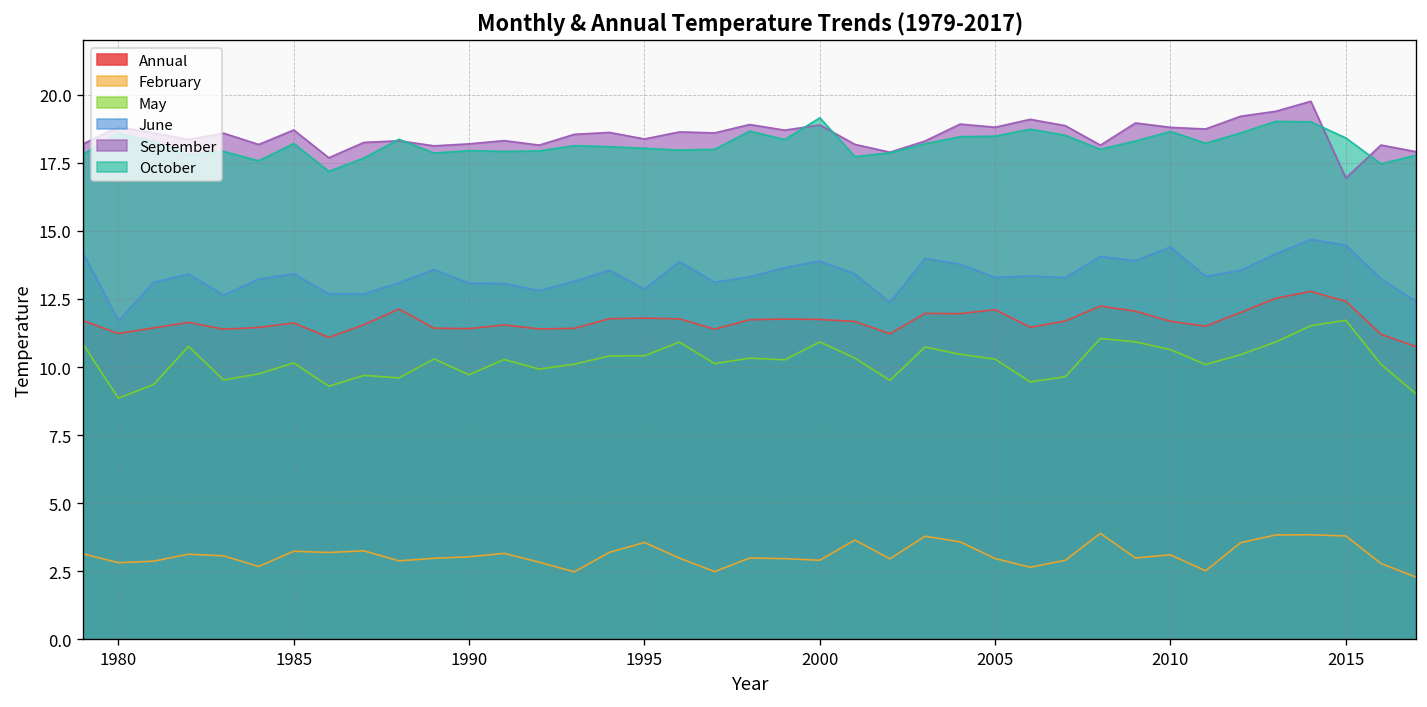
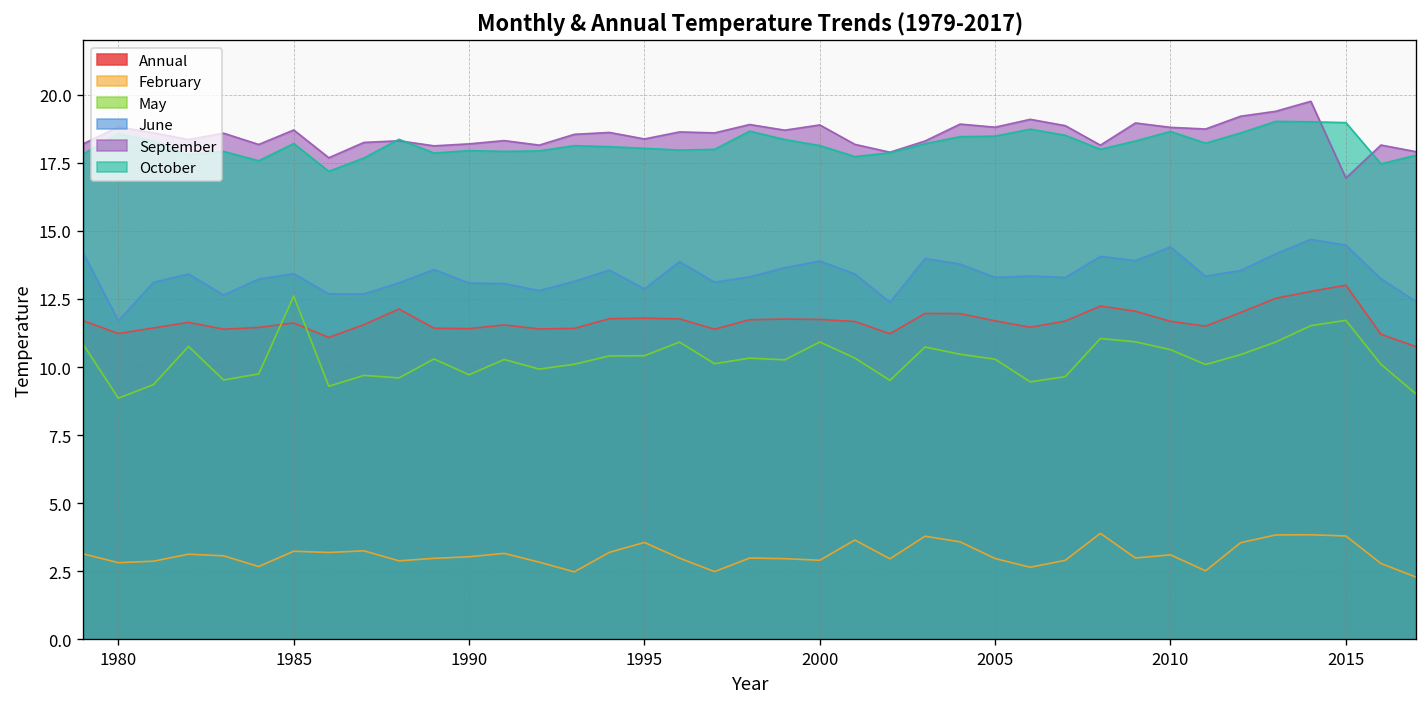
May, 1985: 10.2 -> 12.6
October, 2000: 19.2 -> 18.1
Annual, 2005: 12.1 -> 11.7
Annual, 2015: 12.4 -> 13.0
October, 2015: 18.4 -> 19.0
